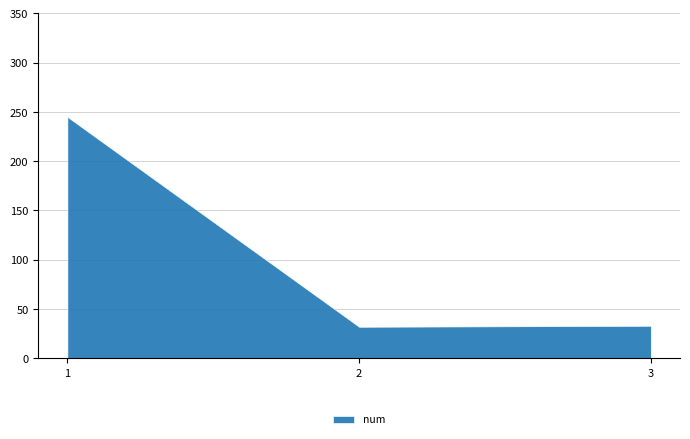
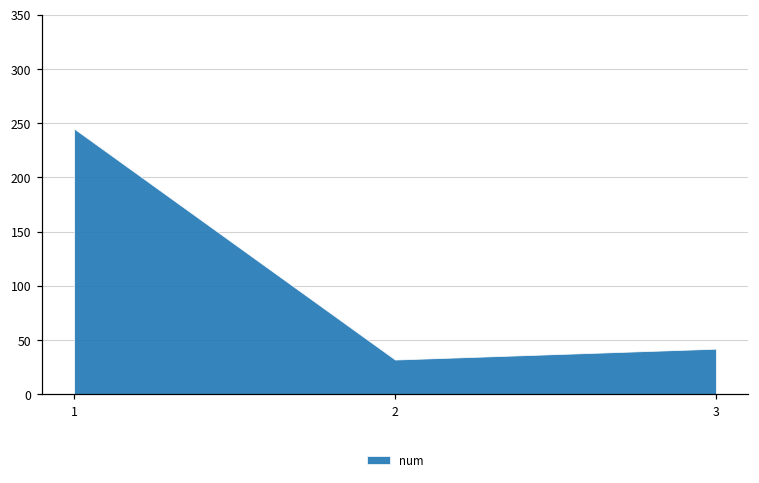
3: 30 -> 40
